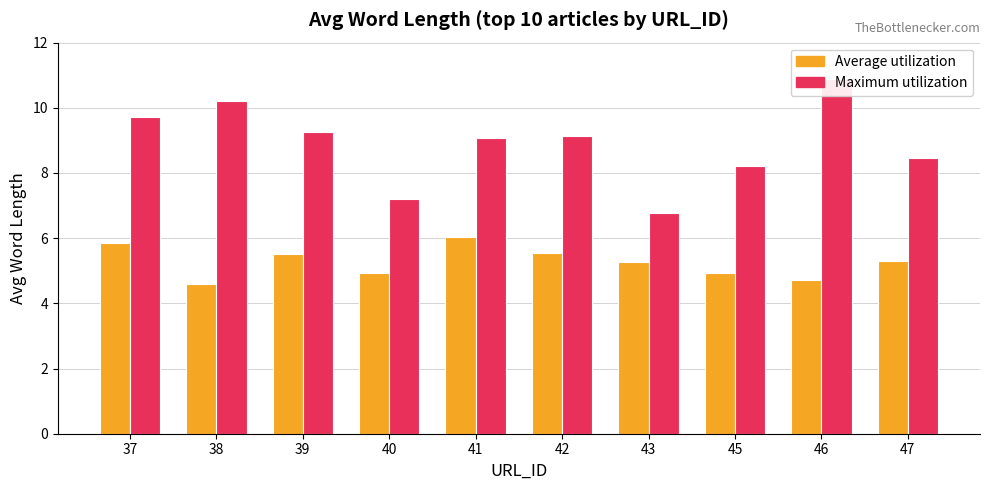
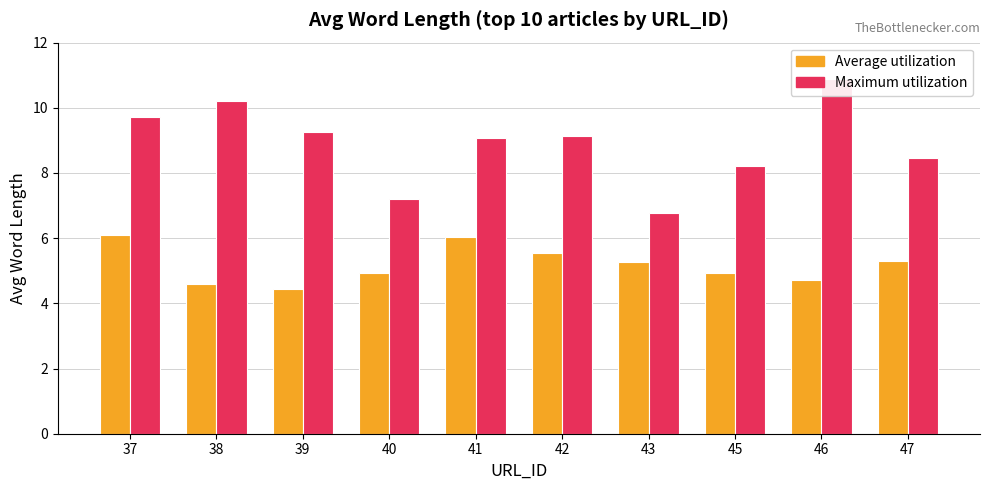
Average utilization, 37: 5.9 -> 6.1
Average utilization, 39: 5.5 -> 4.4
